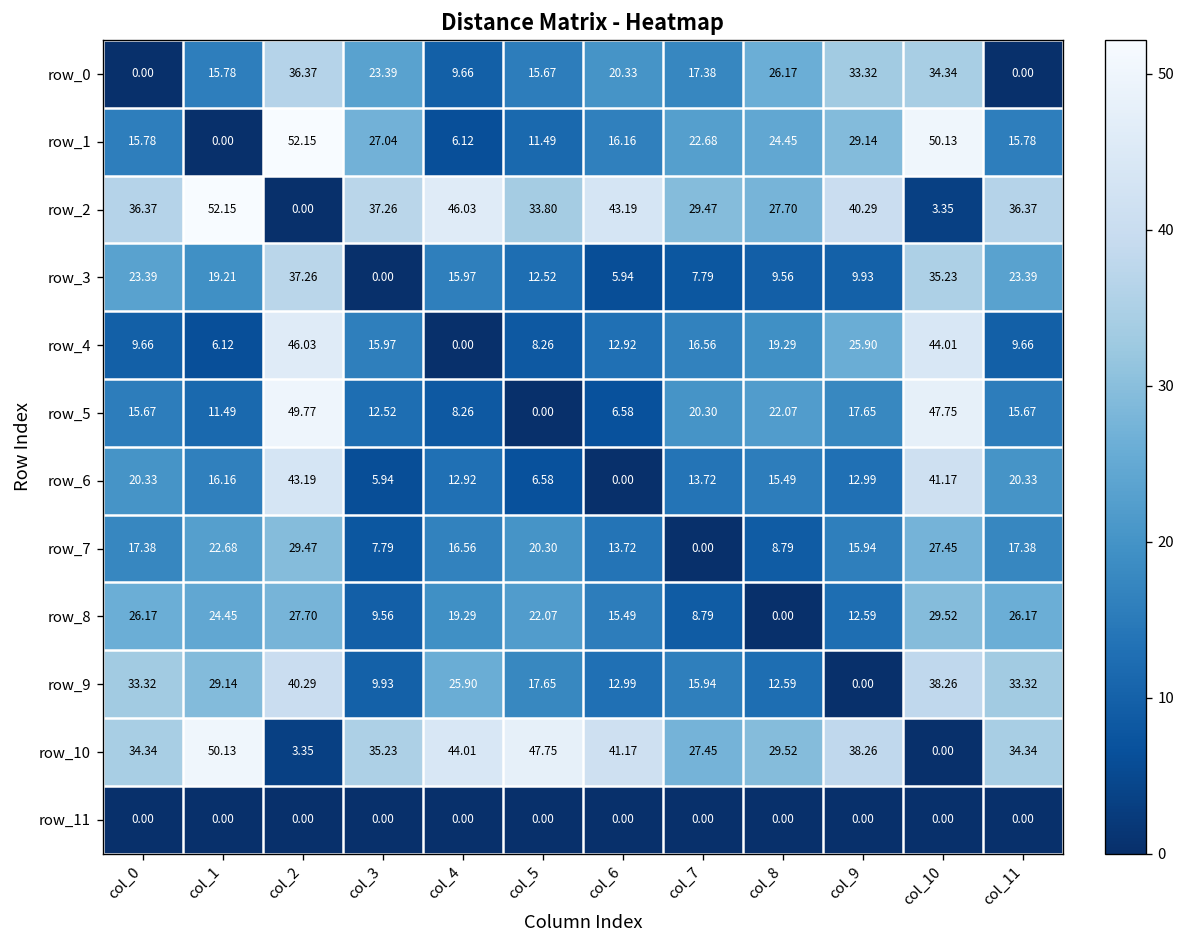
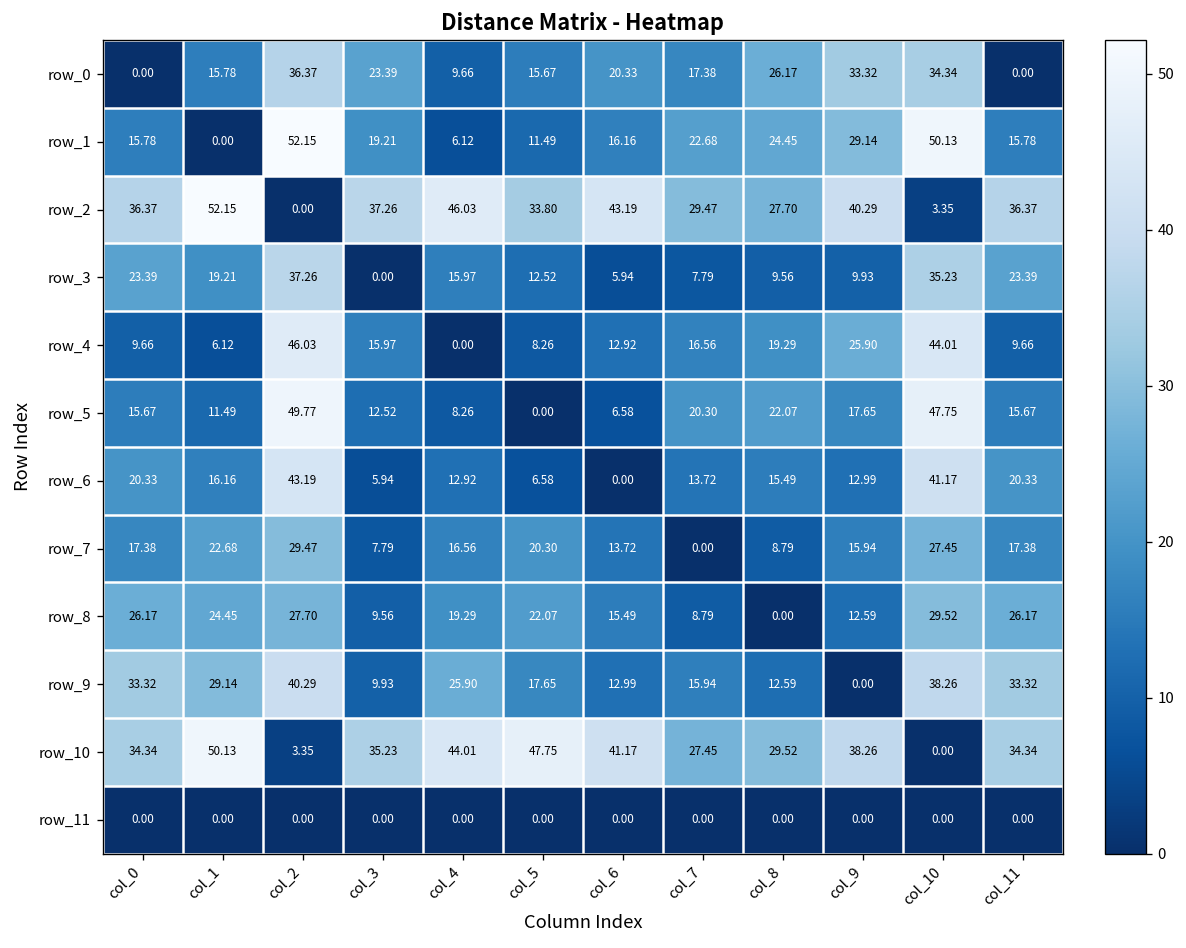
row_1, col_3: 27.04 -> 19.21
